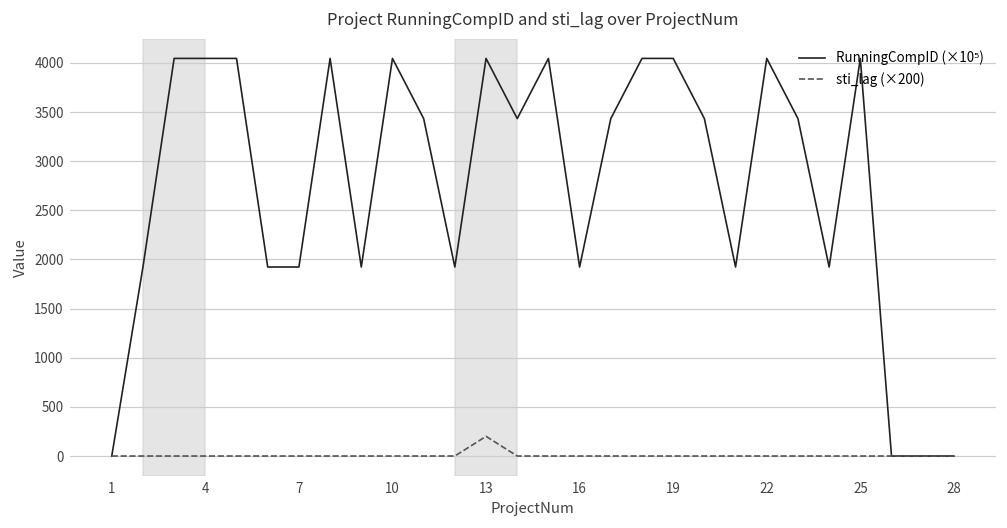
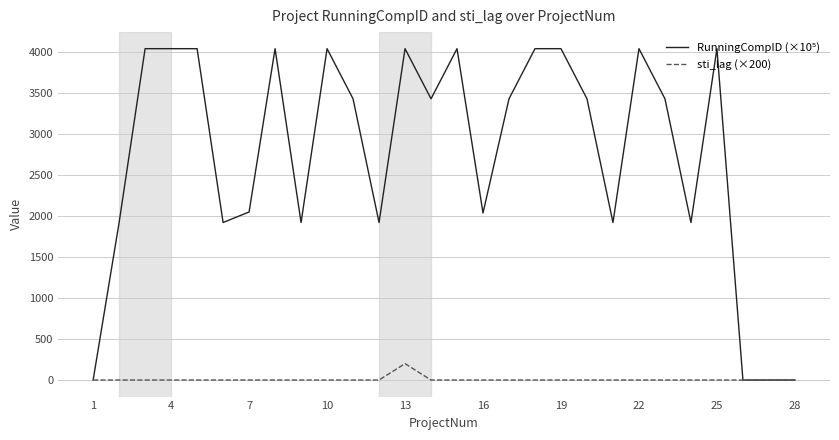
RunningCompID (×10⁵), 7: 1900 -> 2100
RunningCompID (×10⁵), 16: 1900 -> 2000
